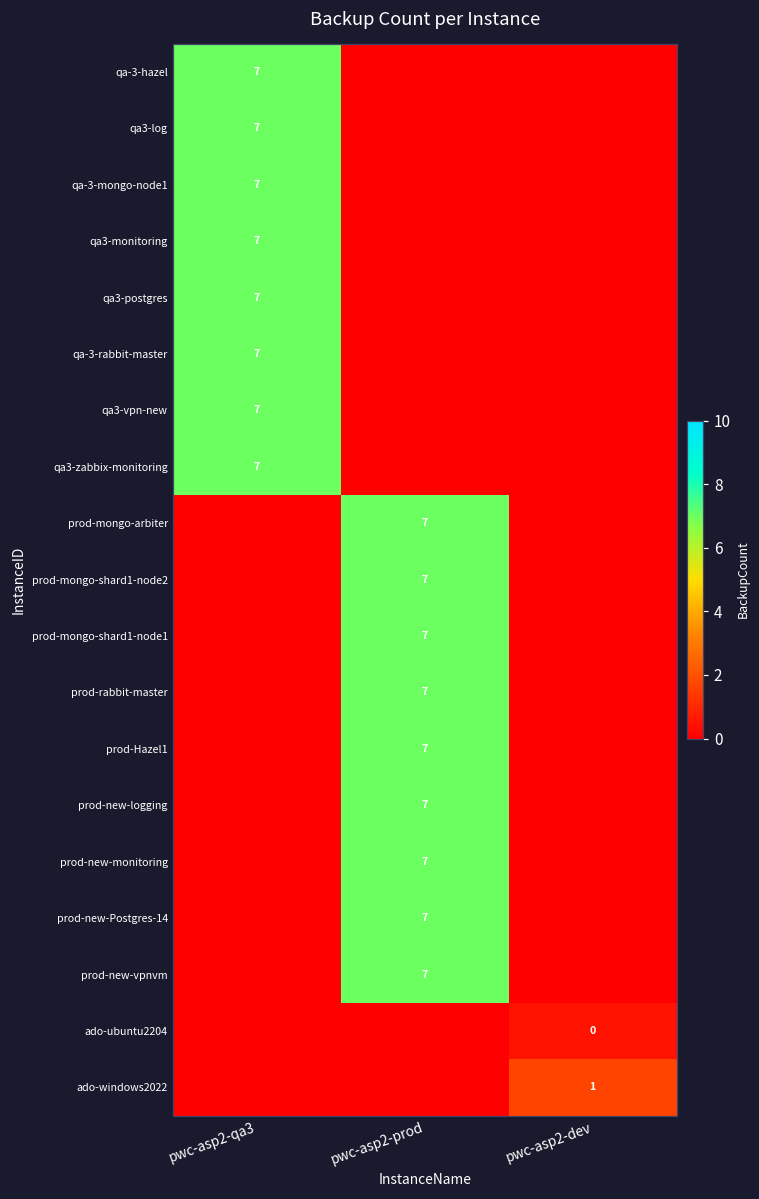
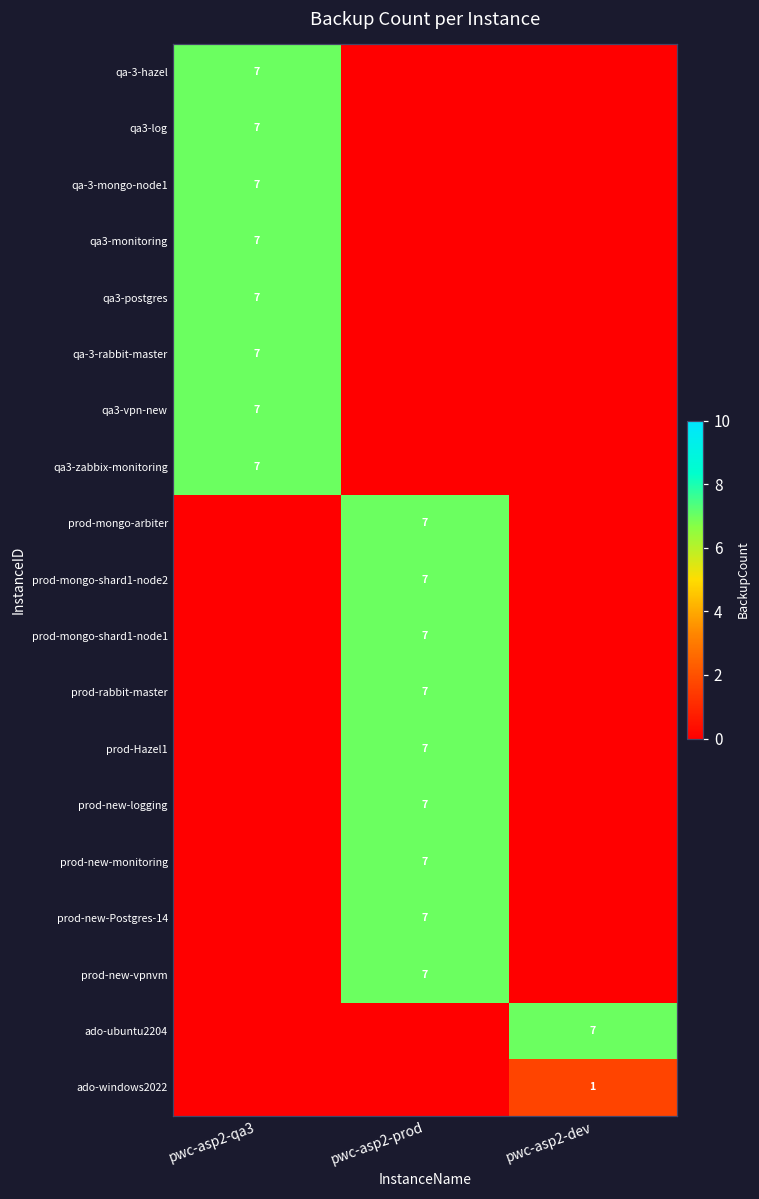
ado-ubuntu2204, pwc-asp2-dev: 0 -> 7
